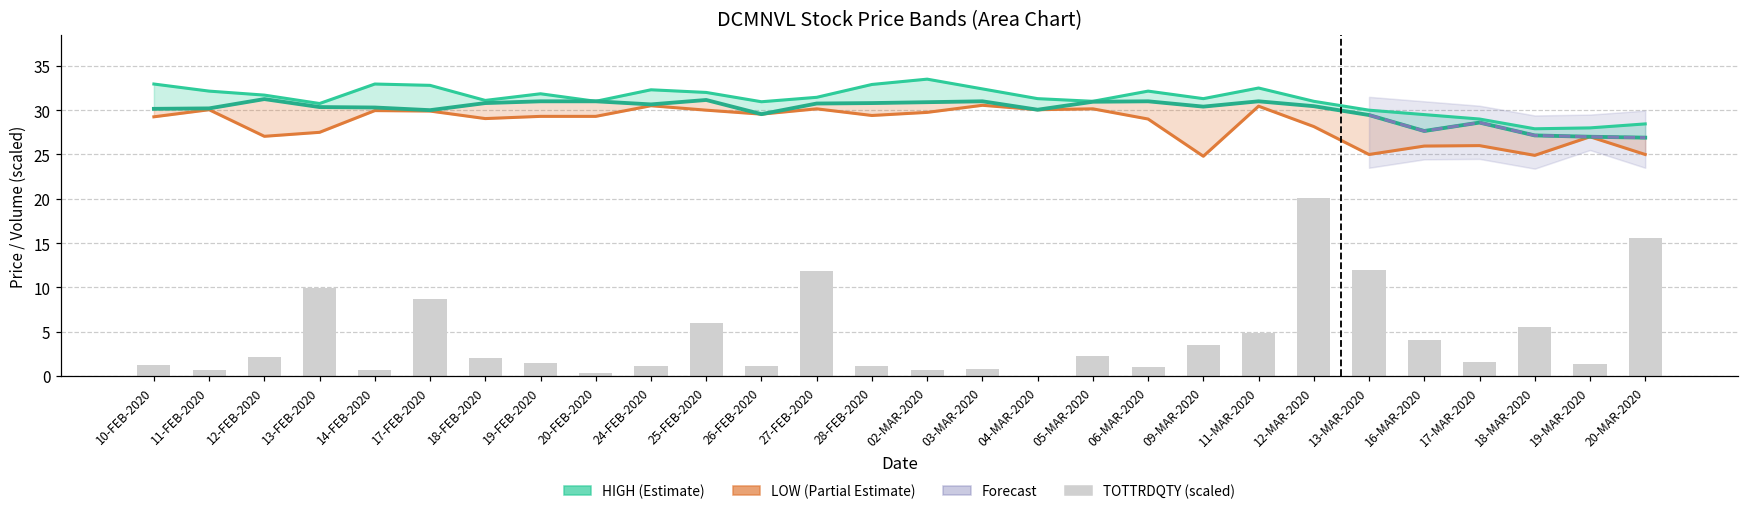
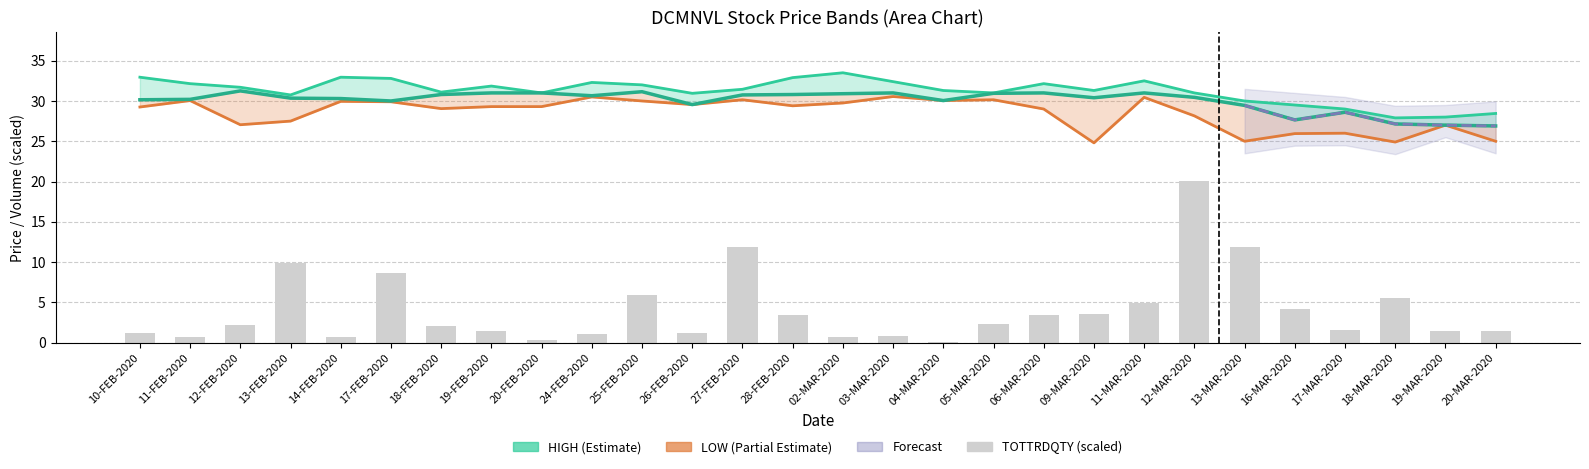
TOTTRDQTY (scaled), 28-FEB-2020: 1 -> 3
TOTTRDQTY (scaled), 06-MAR-2020: 1 -> 3
TOTTRDQTY (scaled), 20-MAR-2020: 16 -> 1
